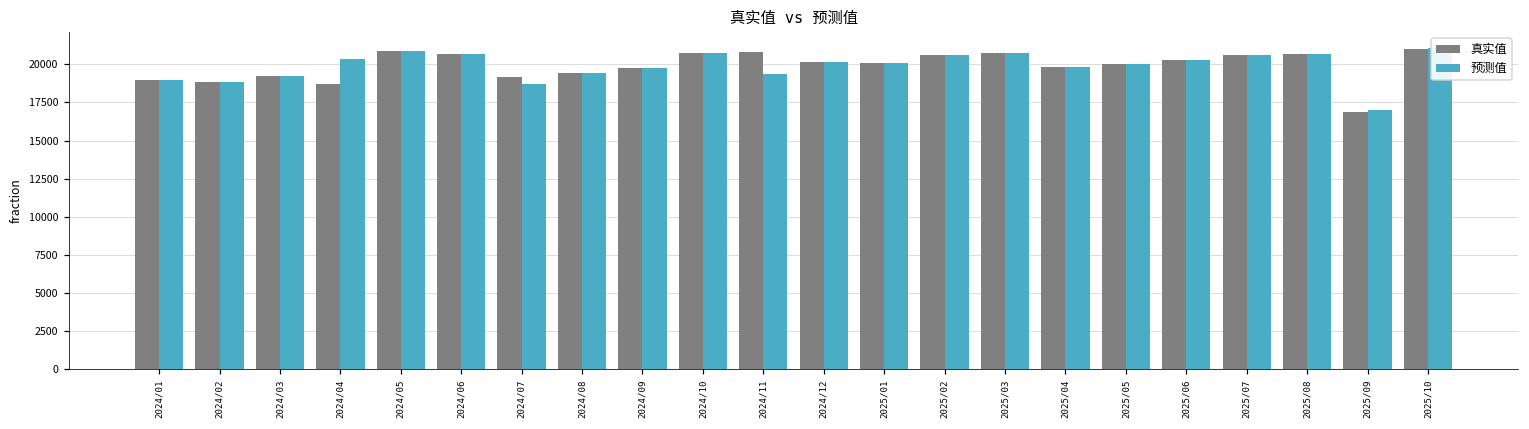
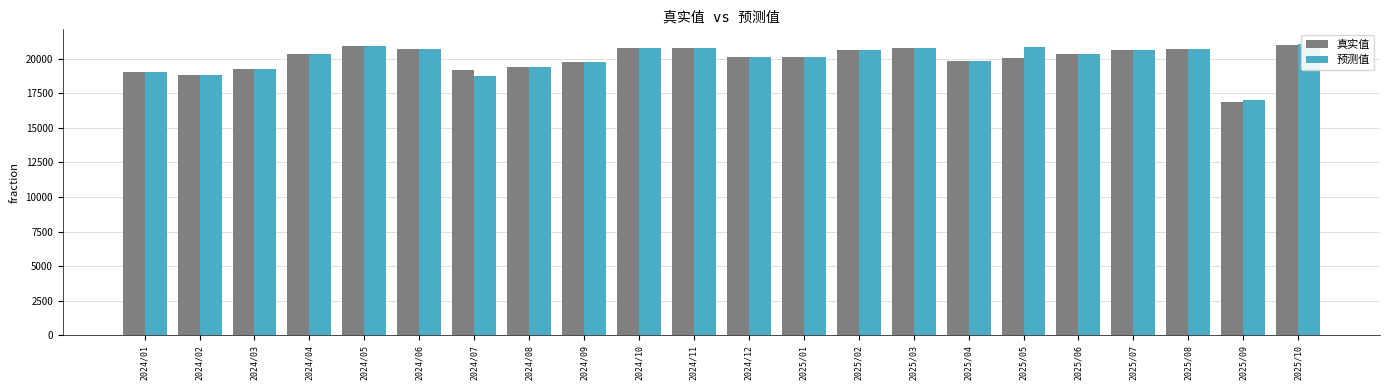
真实值, 2024/04: 18700 -> 20300
预测值, 2024/11: 19400 -> 20800
预测值, 2025/05: 20000 -> 20800
